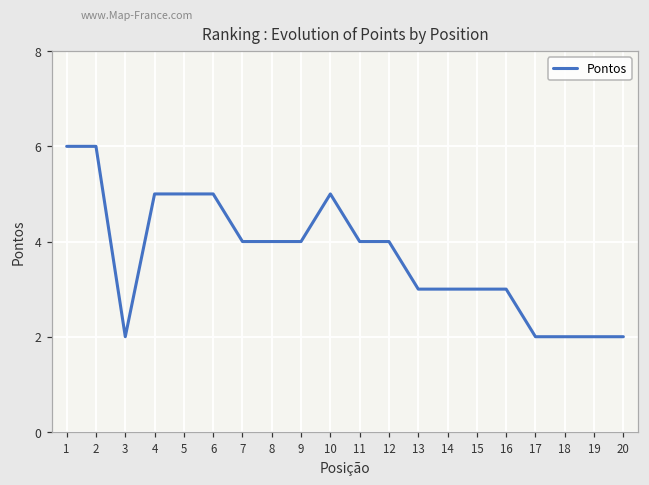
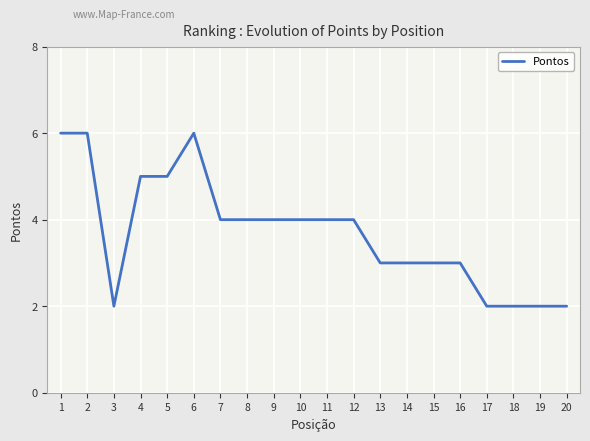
6: 5 -> 6
10: 5 -> 4
